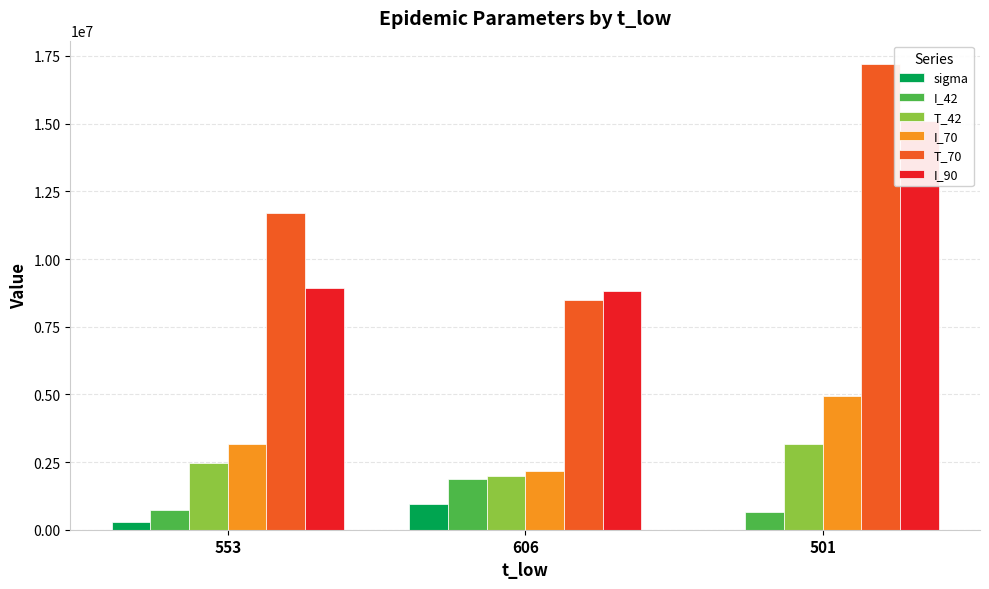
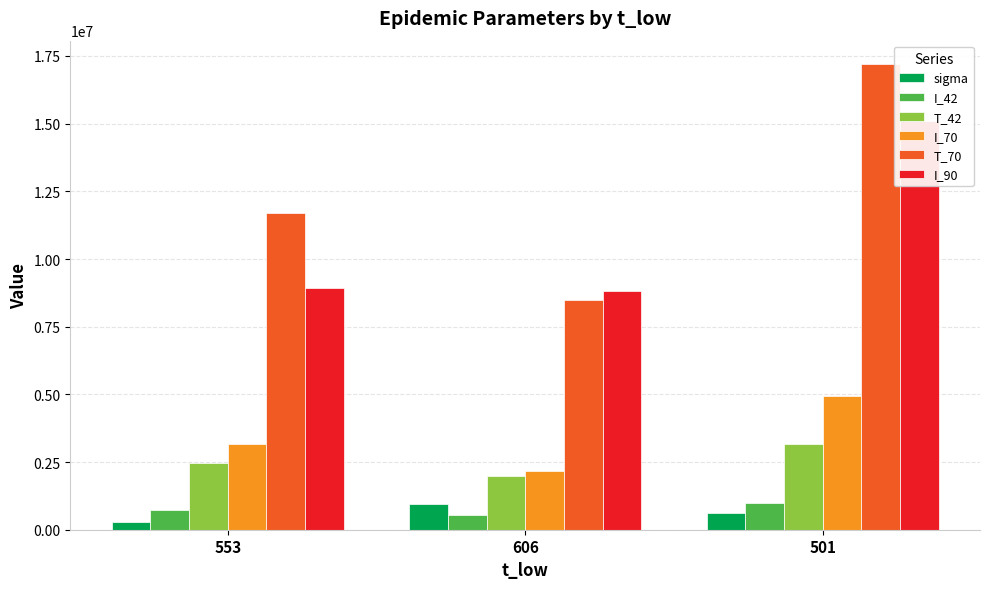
I_42, 606: 1900000 -> 600000
sigma, 501: 0 -> 600000
I_42, 501: 700000 -> 1000000
